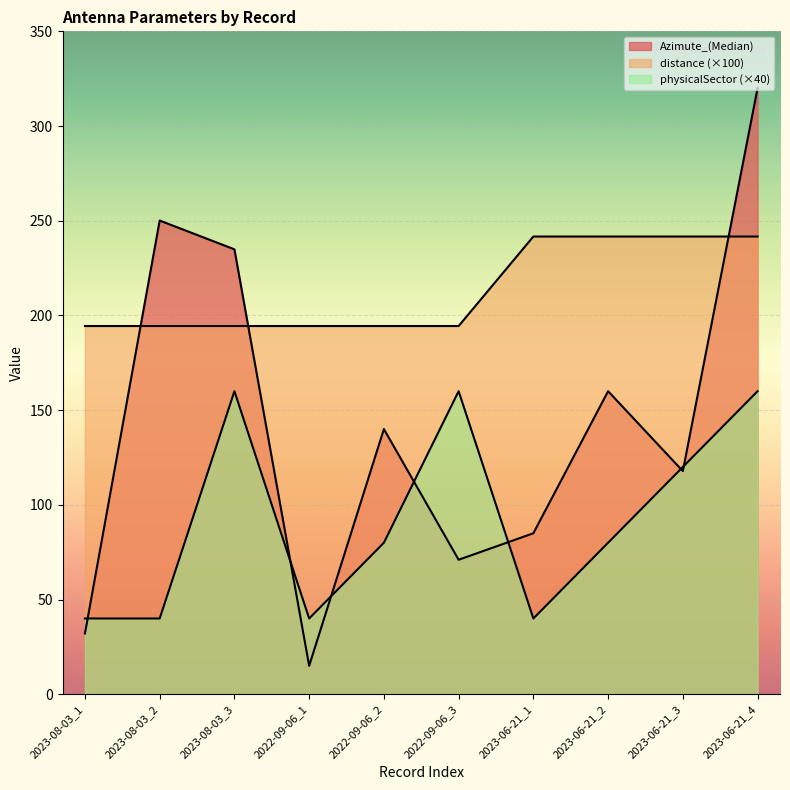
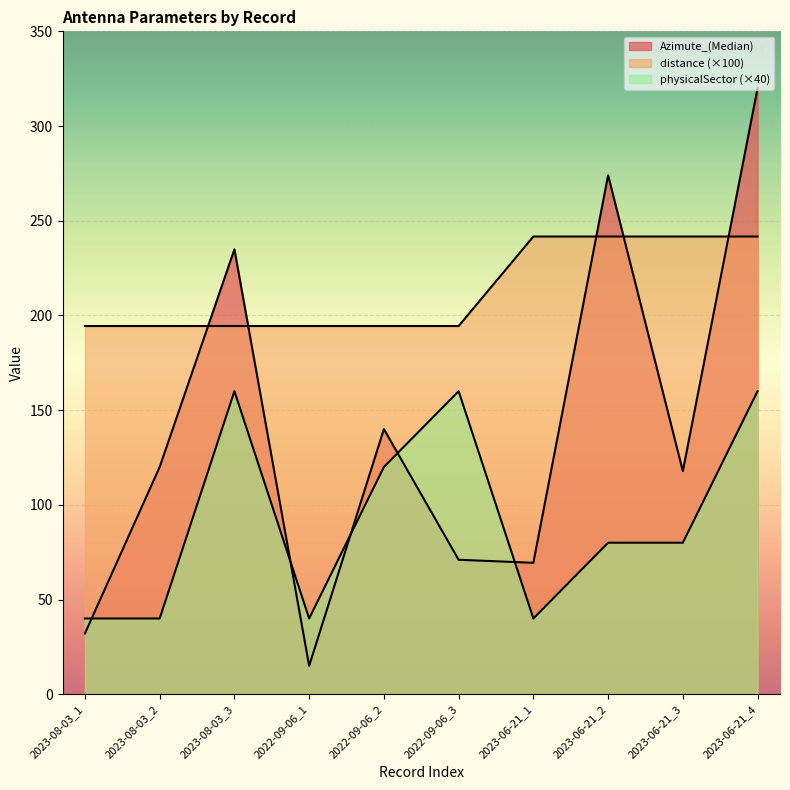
Azimute_(Median), 2023-08-03_2: 250 -> 120
physicalSector (×40), 2022-09-06_2: 80 -> 120
Azimute_(Median), 2023-06-21_1: 85 -> 69
Azimute_(Median), 2023-06-21_2: 160 -> 274
physicalSector (×40), 2023-06-21_3: 120 -> 80
